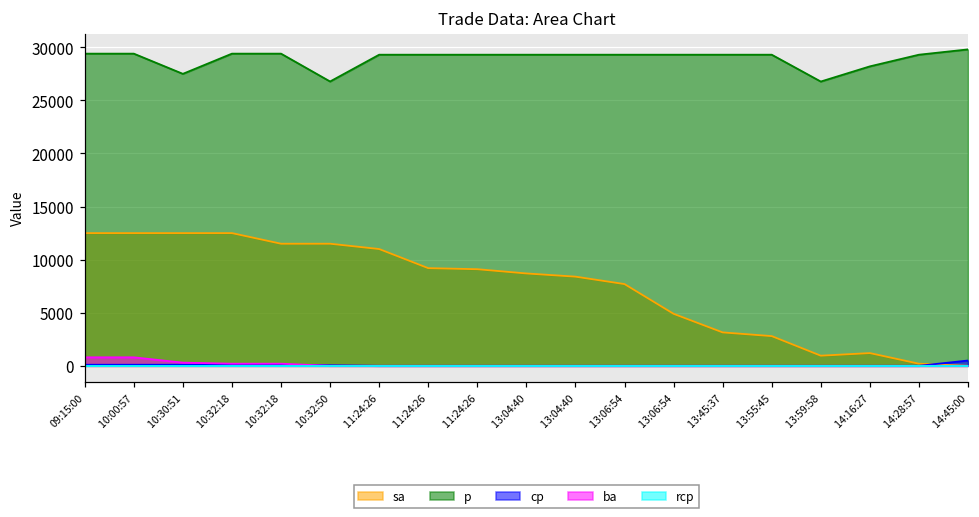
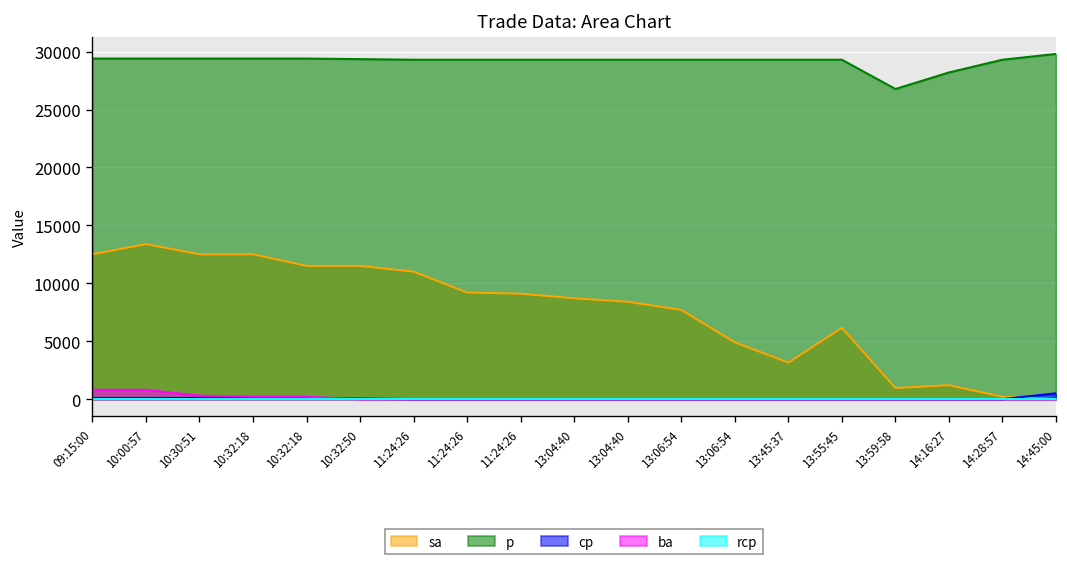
sa, 10:00:57: 12500 -> 13400
p, 10:30:51: 27000 -> 29000
p, 10:32:50: 27000 -> 29000
sa, 13:55:45: 3000 -> 6000
